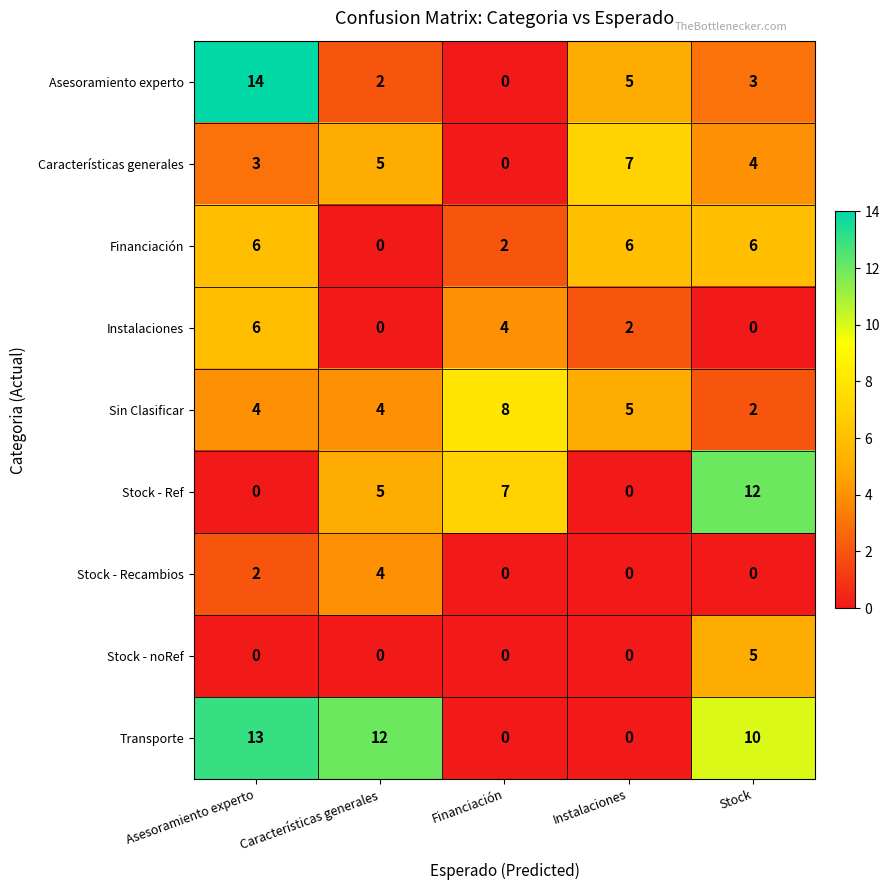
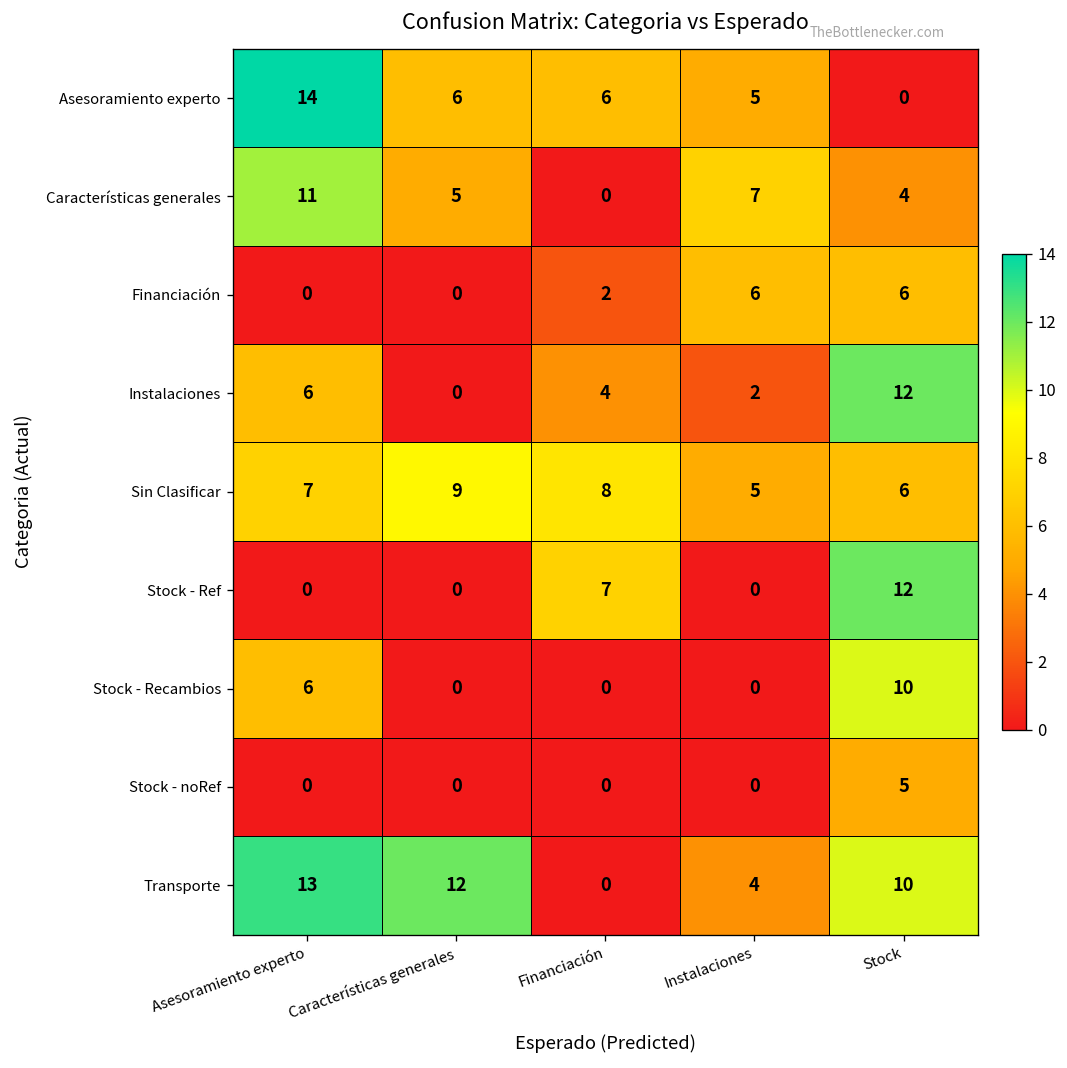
Asesoramiento experto, Características generales: 2 -> 6
Asesoramiento experto, Financiación: 0 -> 6
Asesoramiento experto, Stock: 3 -> 0
Características generales, Asesoramiento experto: 3 -> 11
Financiación, Asesoramiento experto: 6 -> 0
Instalaciones, Stock: 0 -> 12
Sin Clasificar, Asesoramiento experto: 4 -> 7
Sin Clasificar, Características generales: 4 -> 9
Sin Clasificar, Stock: 2 -> 6
Stock - Ref, Características generales: 5 -> 0
Stock - Recambios, Asesoramiento experto: 2 -> 6
Stock - Recambios, Características generales: 4 -> 0
Stock - Recambios, Stock: 0 -> 10
Transporte, Instalaciones: 0 -> 4
